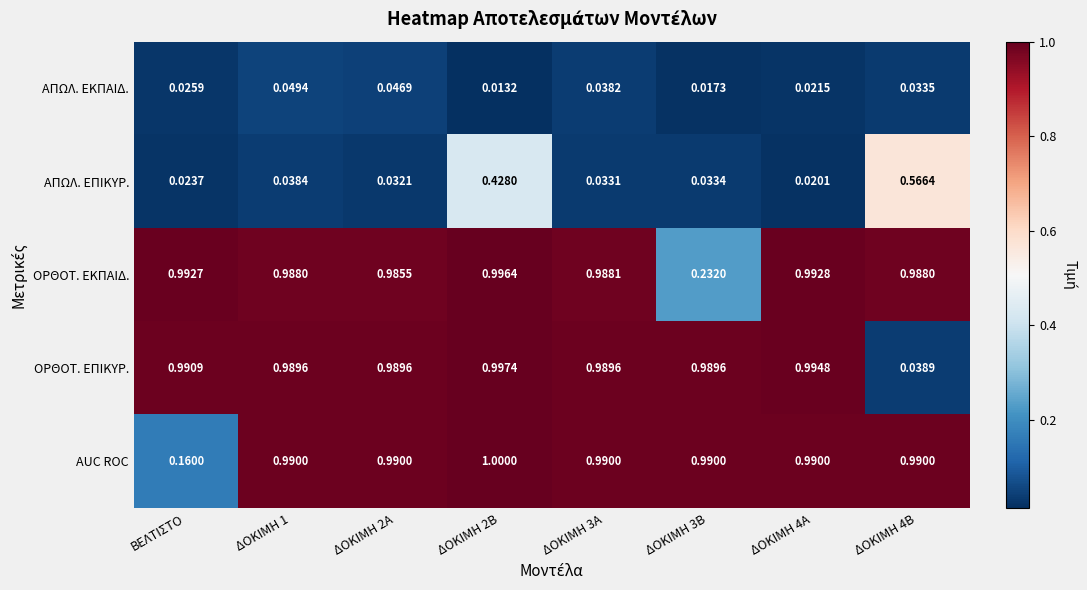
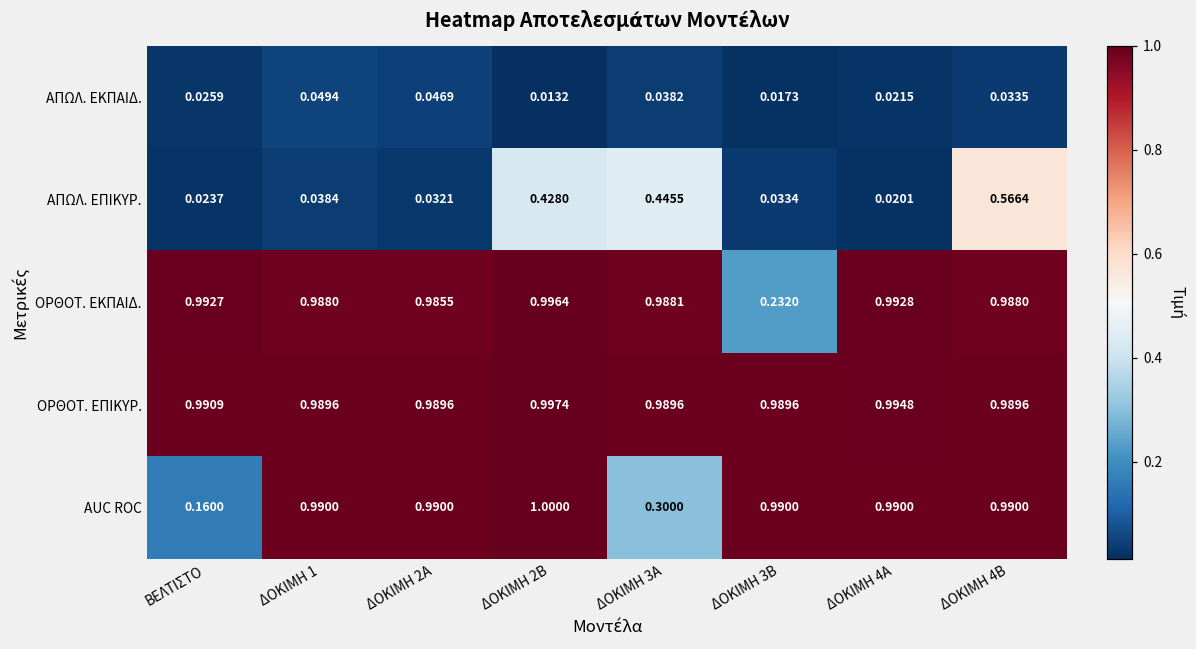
ΑΠΩΛ. ΕΠΙΚΥΡ., ΔΟΚΙΜΗ 3Α: 0.0331 -> 0.4455
ΟΡΘΟΤ. ΕΠΙΚΥΡ., ΔΟΚΙΜΗ 4Β: 0.0389 -> 0.9896
AUC ROC, ΔΟΚΙΜΗ 3Α: 0.9900 -> 0.3000
